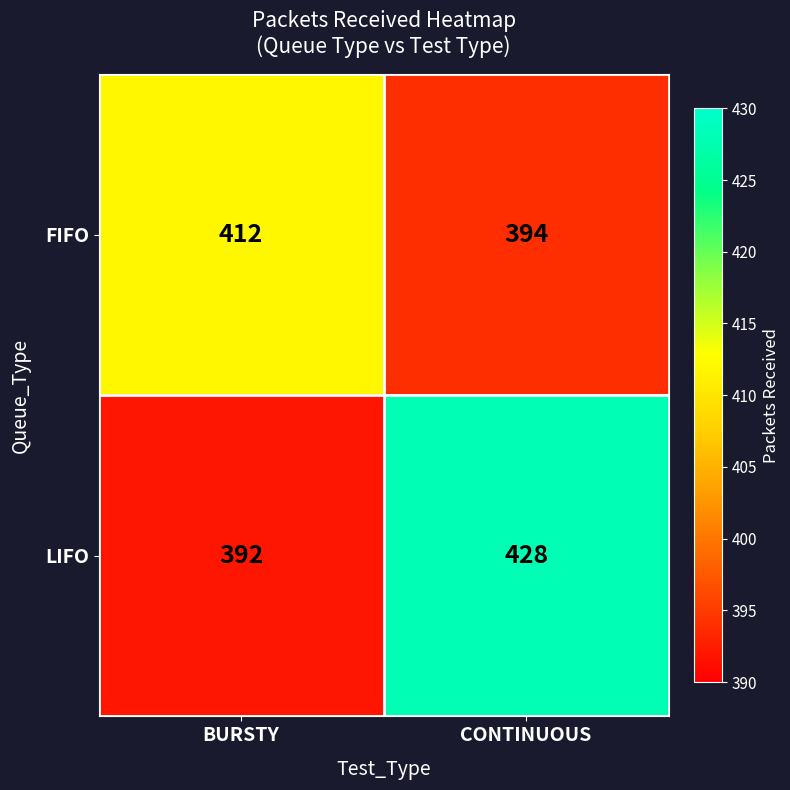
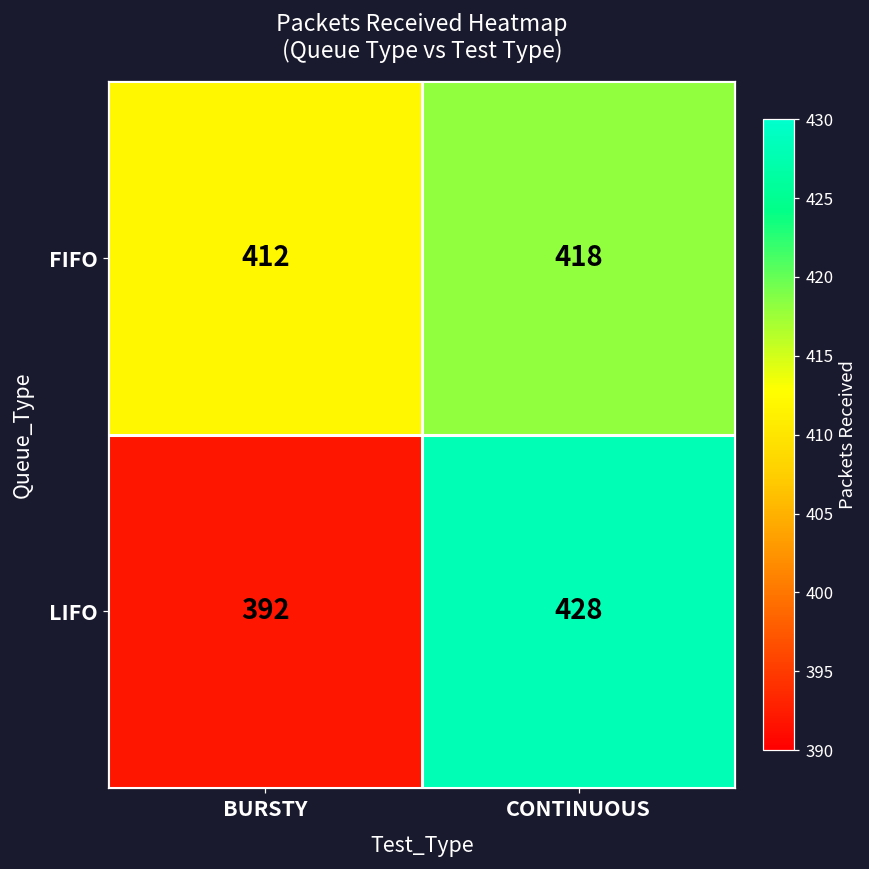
FIFO, CONTINUOUS: 394 -> 418
